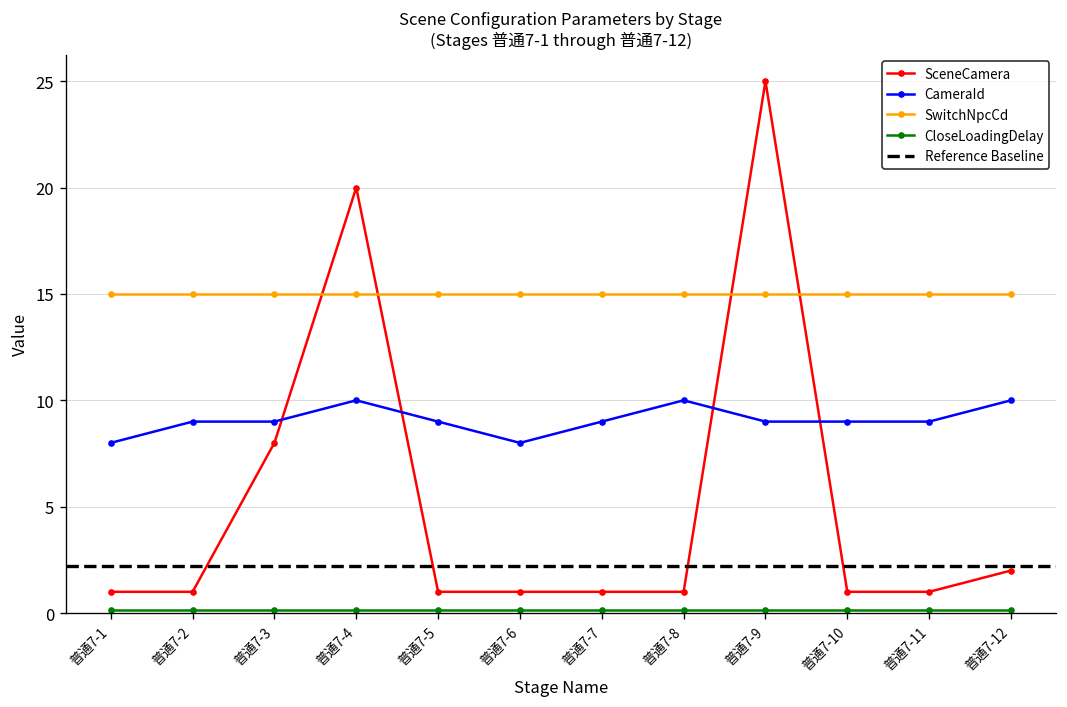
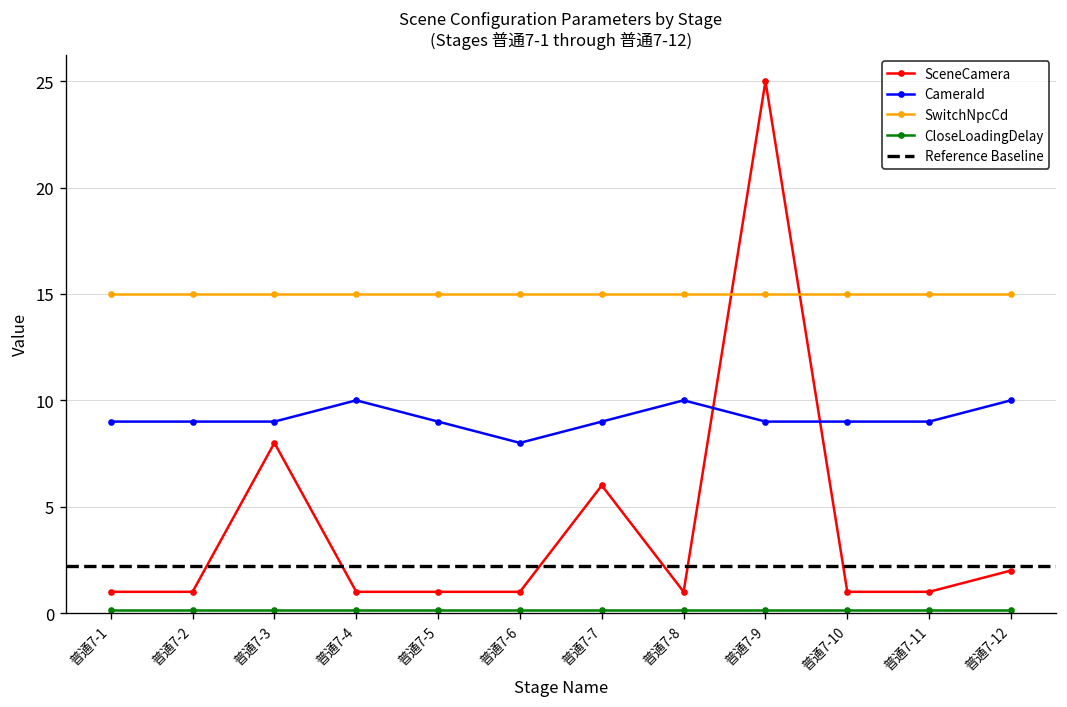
CameraId, 普通7-1: 8 -> 9
SceneCamera, 普通7-4: 20 -> 1
SceneCamera, 普通7-7: 1 -> 6
